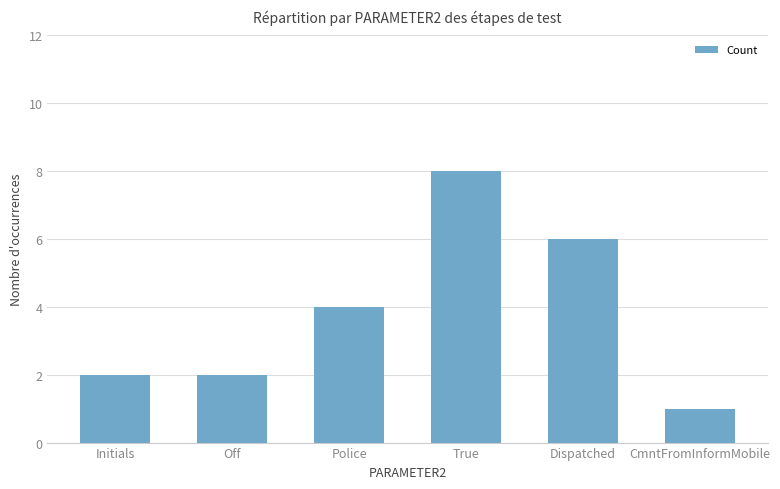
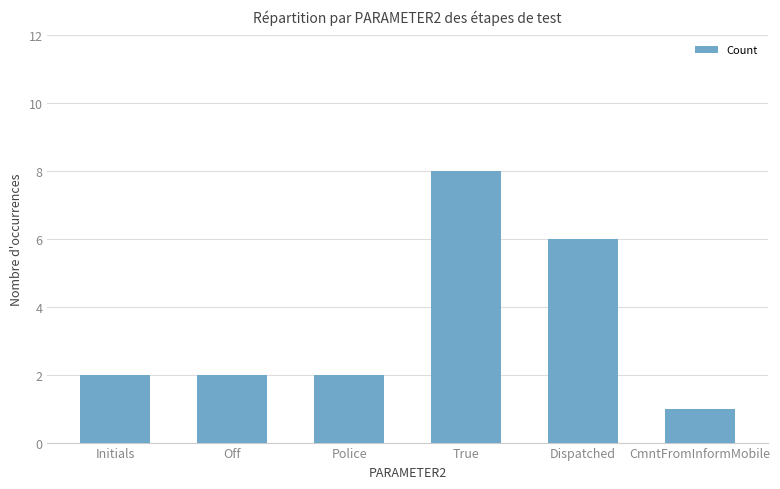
Police: 4 -> 2
